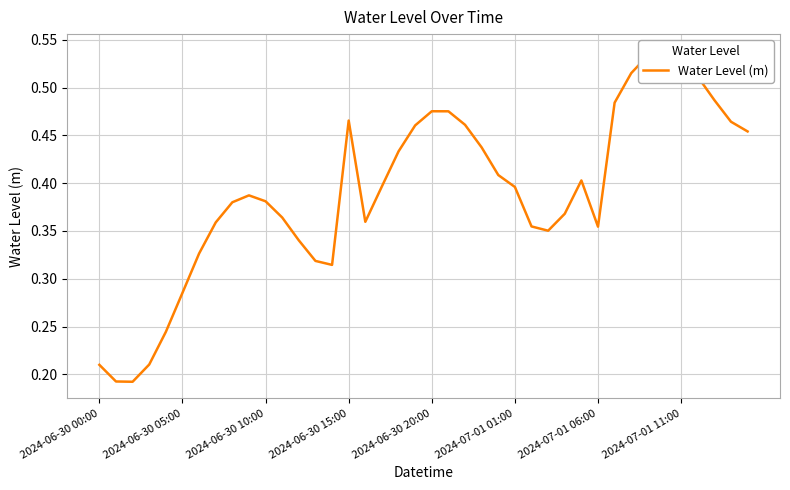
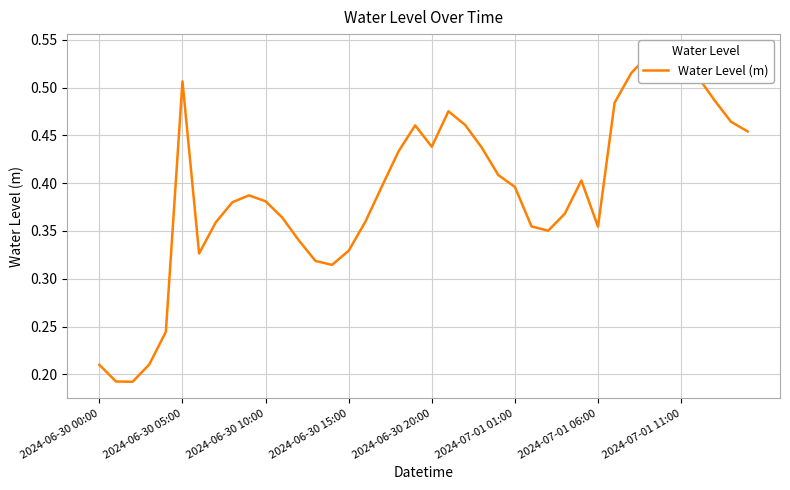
2024-06-30 05:00: 0.29 -> 0.51
2024-06-30 15:00: 0.47 -> 0.33
2024-06-30 20:00: 0.48 -> 0.44
